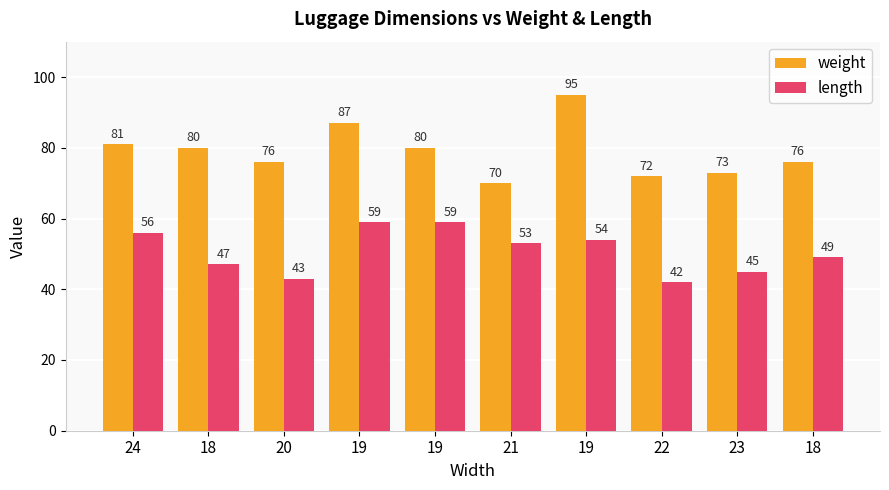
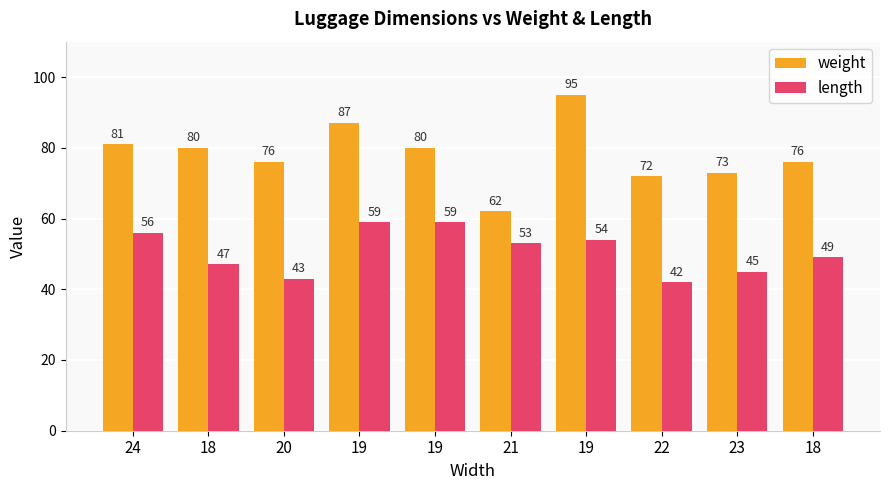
weight, 21: 70 -> 62
